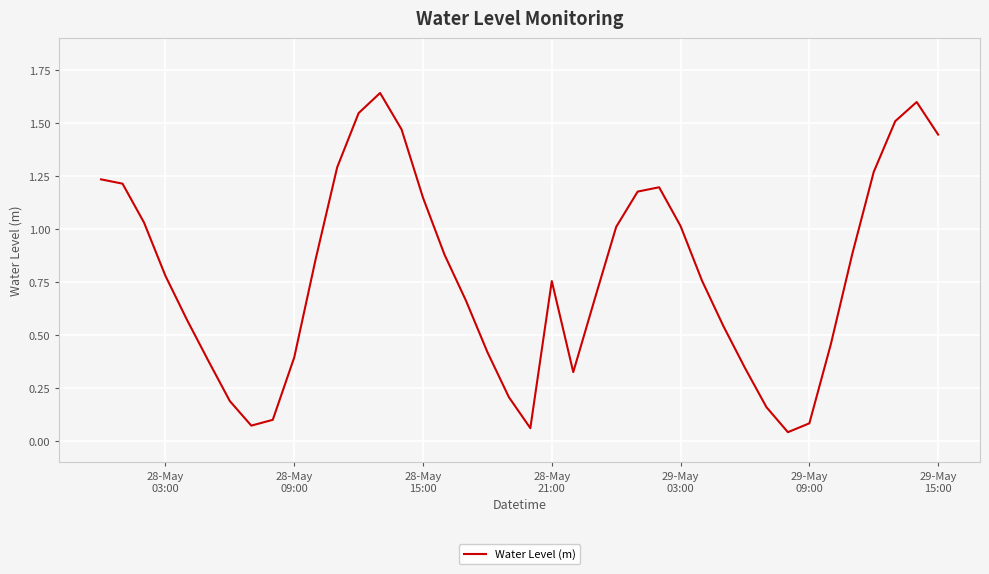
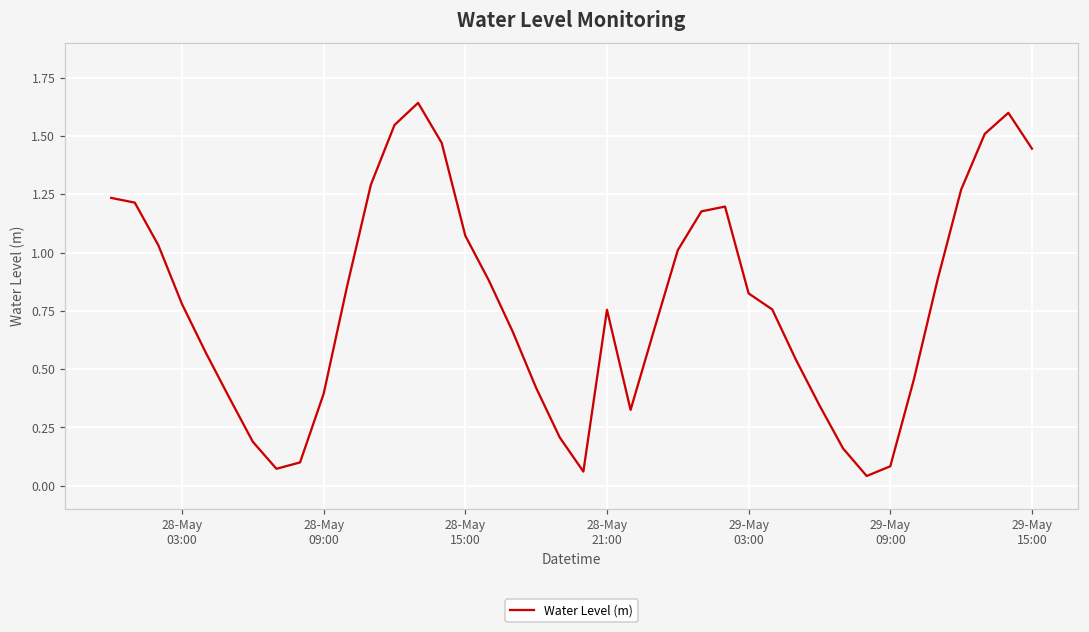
28-May 15:00: 1.15 -> 1.07
29-May 03:00: 1.01 -> 0.82
